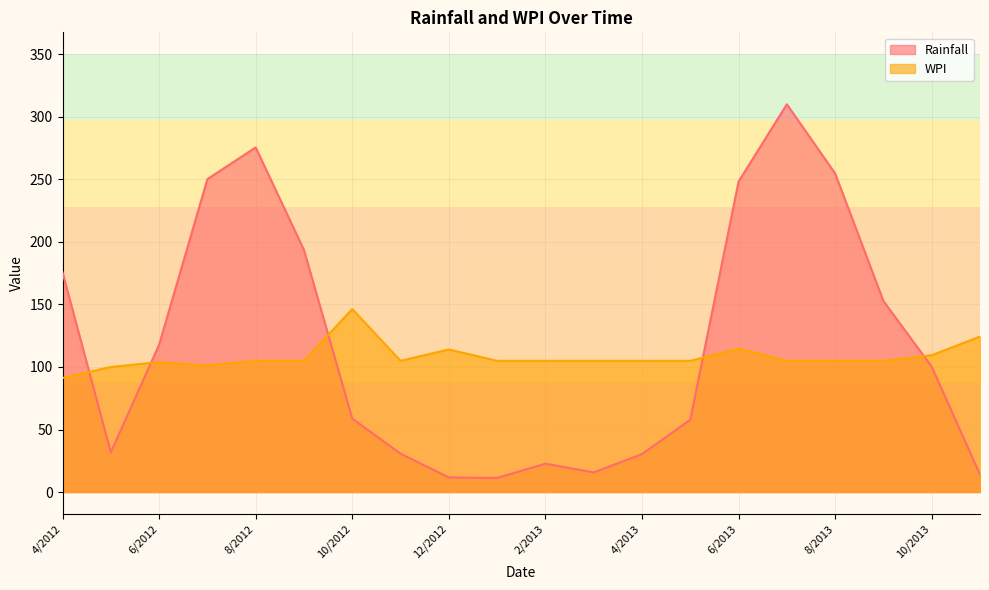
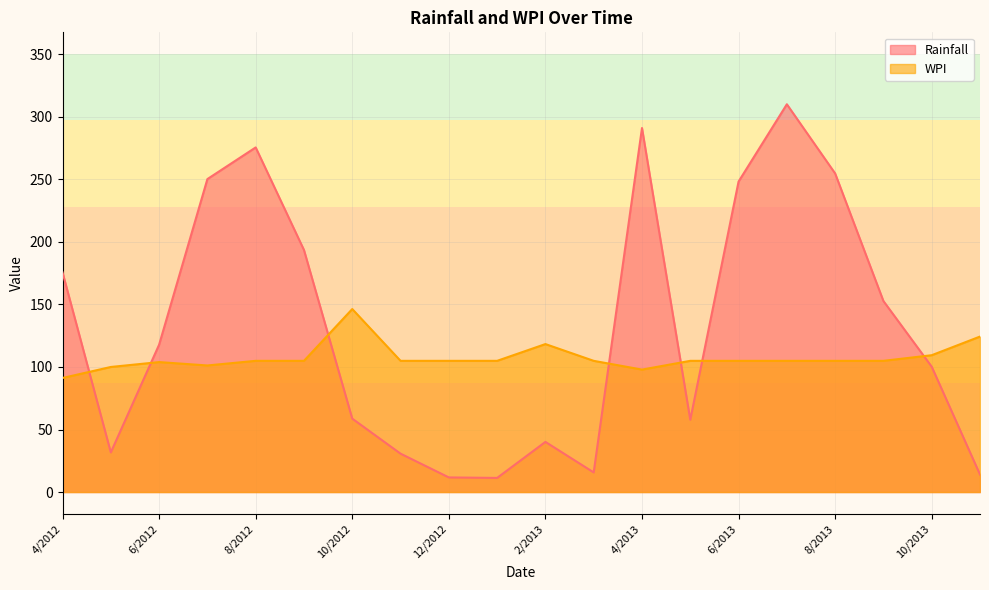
WPI, 12/2012: 114 -> 105
Rainfall, 2/2013: 23 -> 40
WPI, 2/2013: 105 -> 118
Rainfall, 4/2013: 30 -> 291
WPI, 4/2013: 105 -> 98
WPI, 6/2013: 115 -> 105
